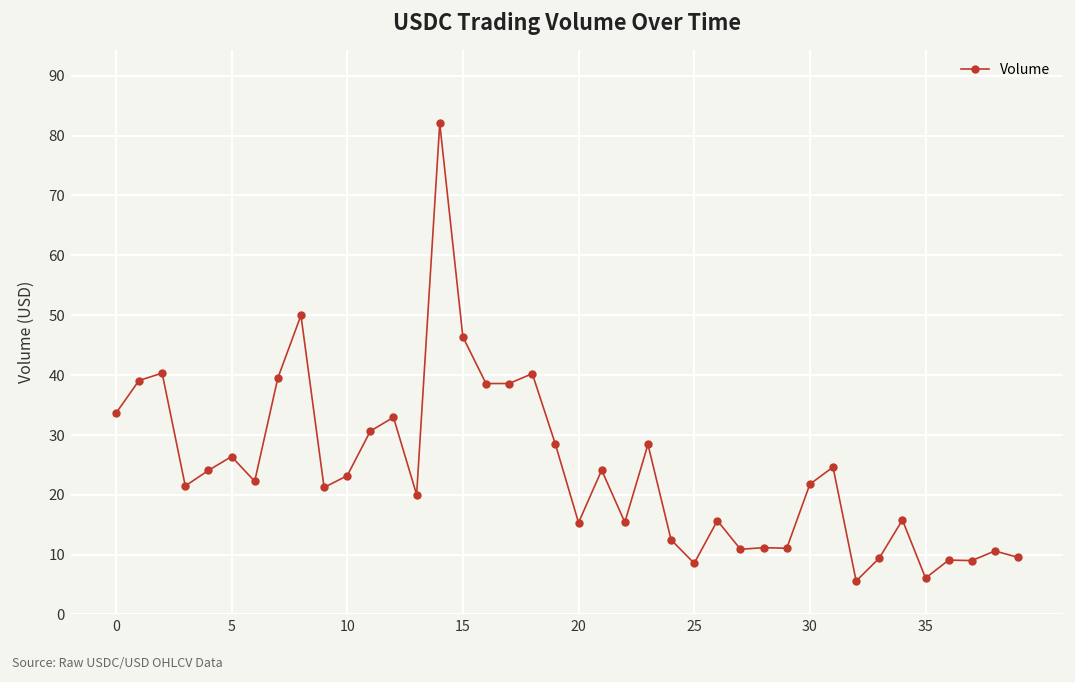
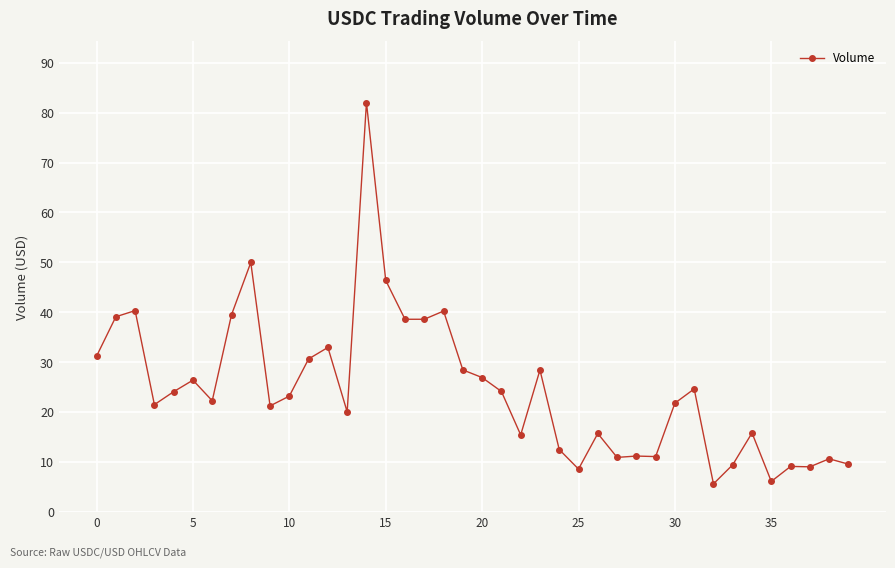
0: 34 -> 31
20: 15 -> 27
